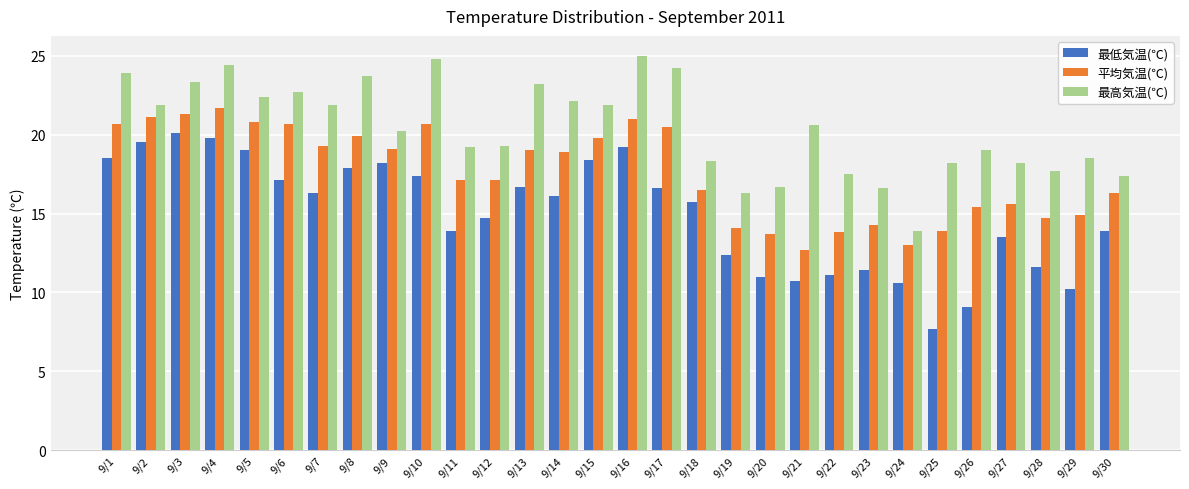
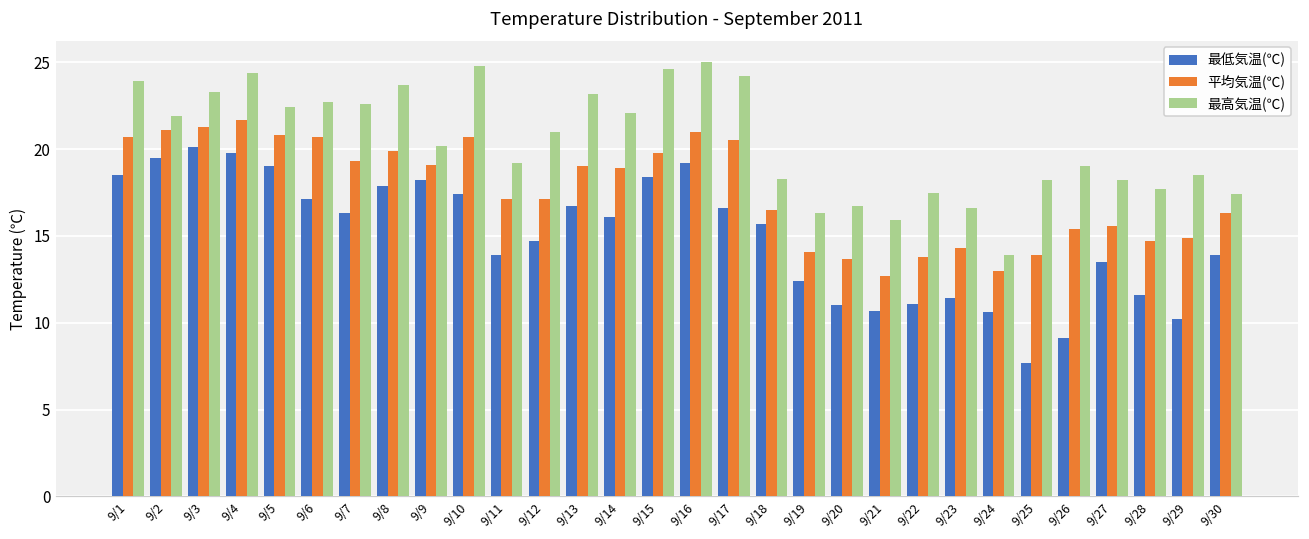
最高気温(℃), 9/7: 21.9 -> 22.6
最高気温(℃), 9/12: 19.3 -> 21.0
最高気温(℃), 9/15: 21.9 -> 24.6
最高気温(℃), 9/21: 20.6 -> 15.9
